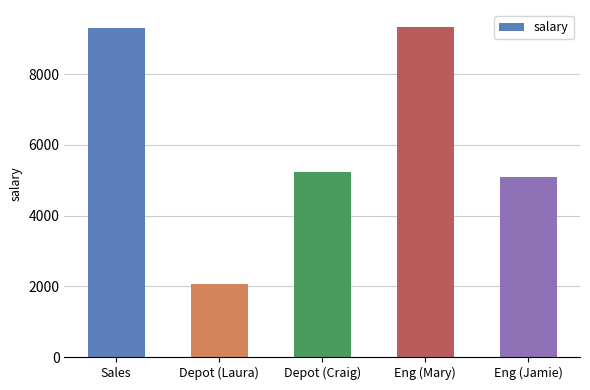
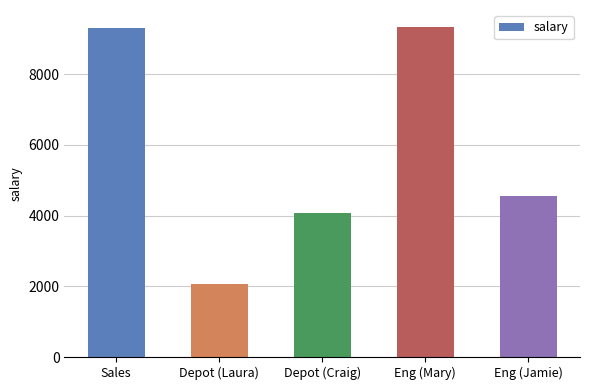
Depot (Craig): 5200 -> 4100
Eng (Jamie): 5100 -> 4500
